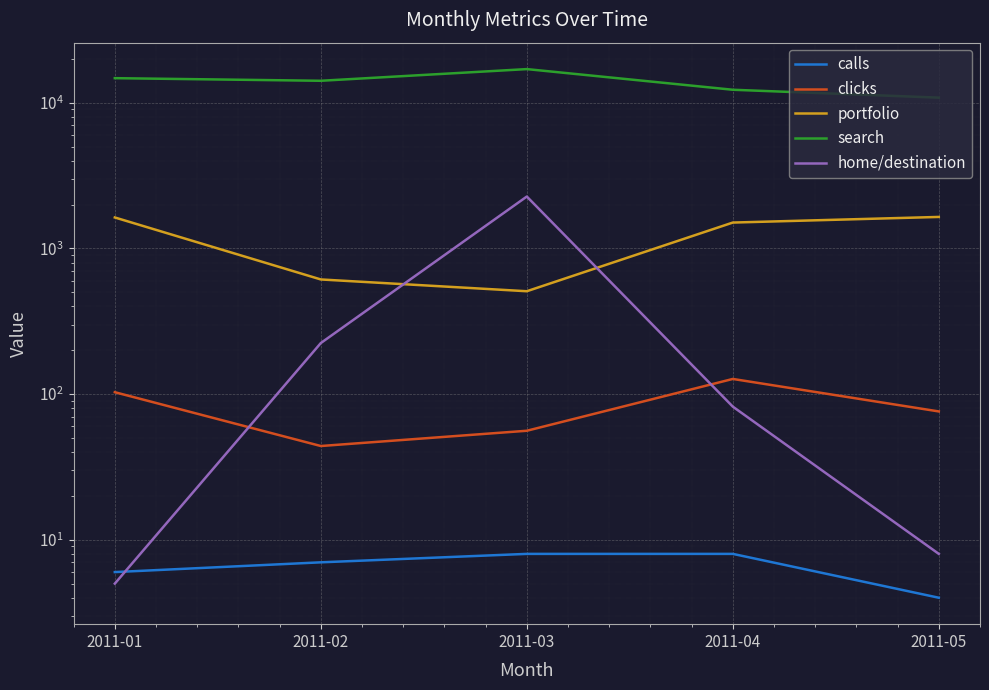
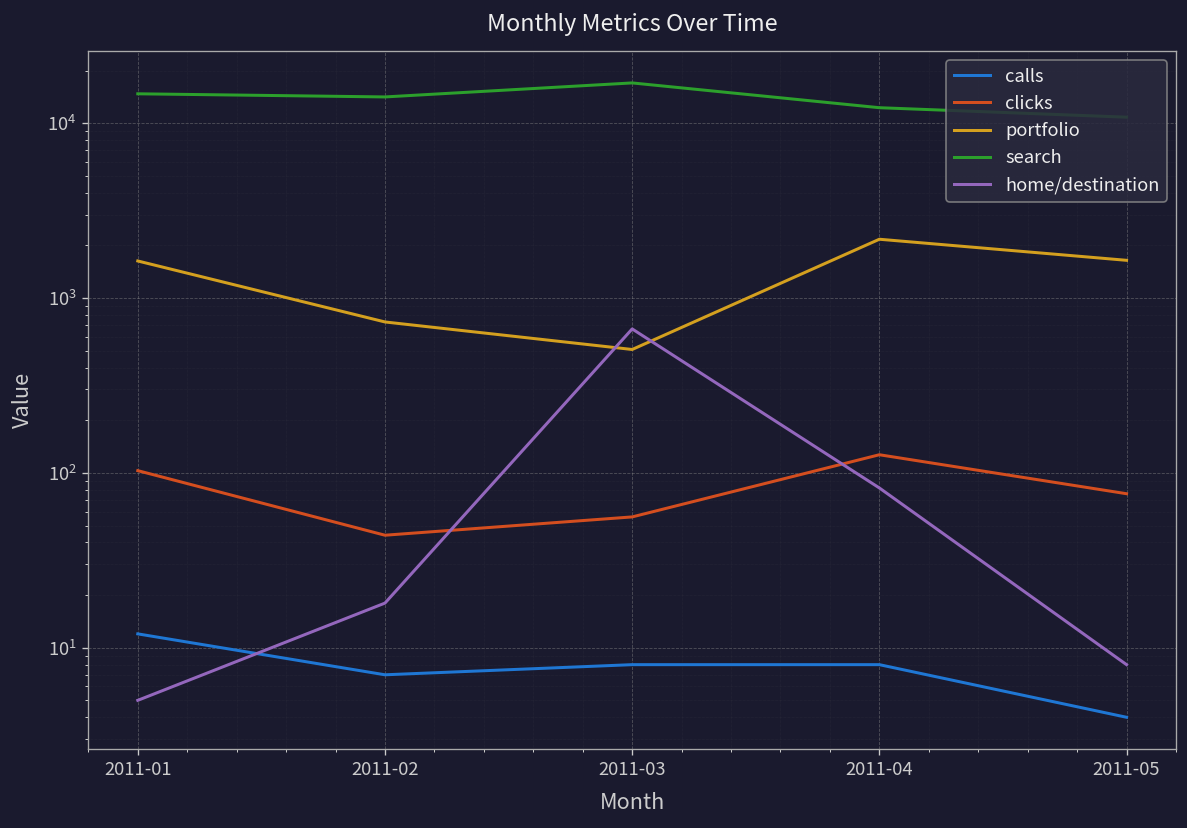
calls, 2011-01: 6 -> 12
portfolio, 2011-02: 610 -> 700
home/destination, 2011-02: 220 -> 18
home/destination, 2011-03: 2300 -> 700
portfolio, 2011-04: 1500 -> 2200
